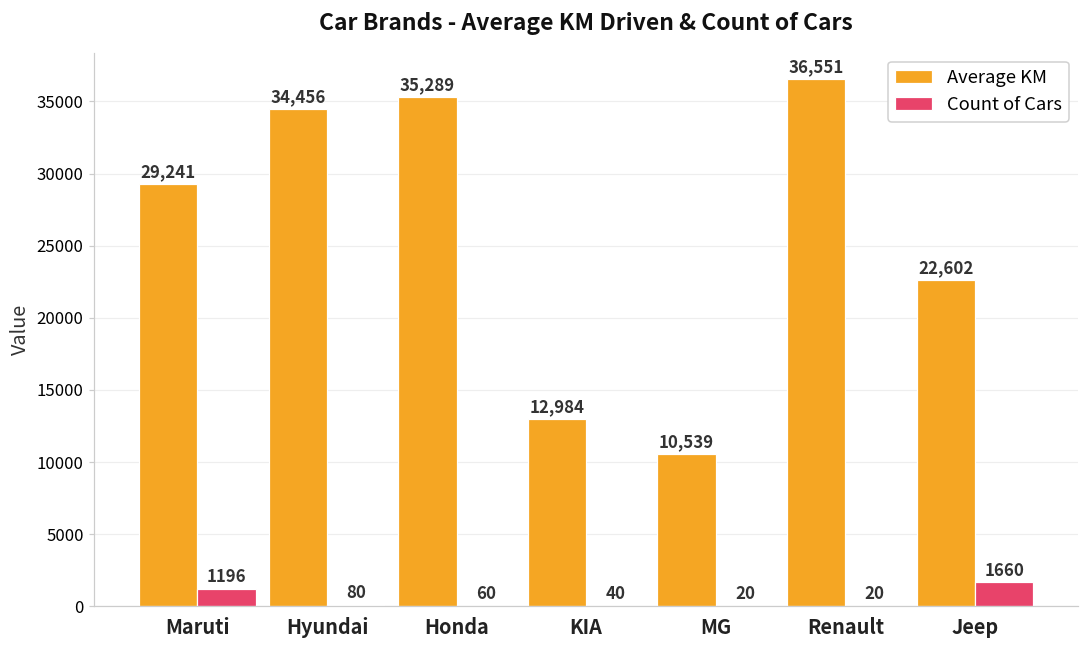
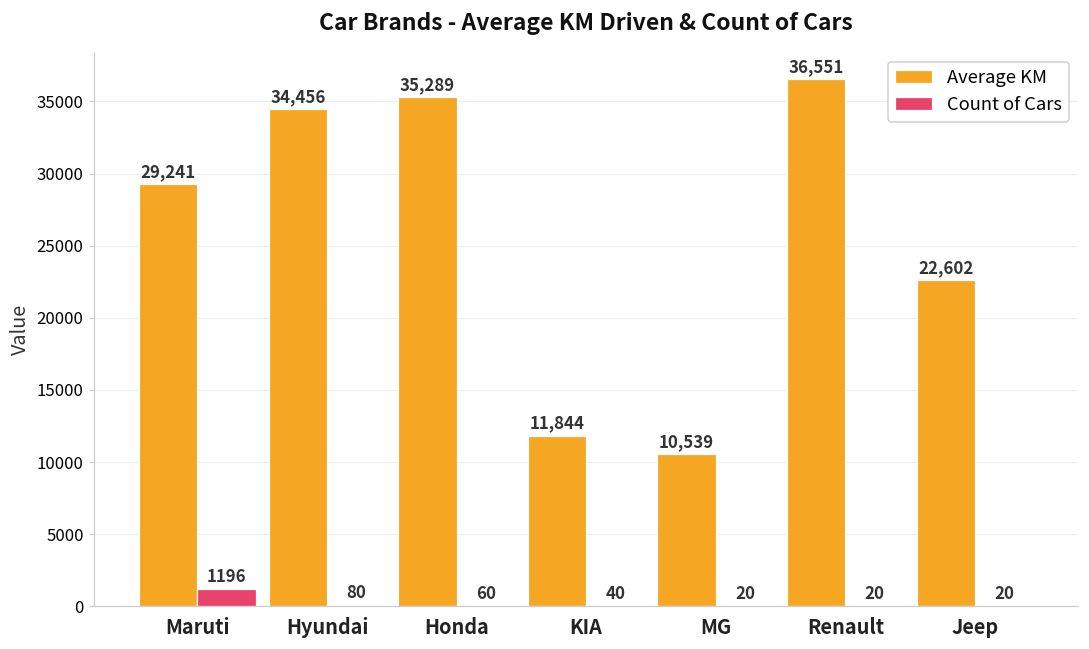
Average KM, KIA: 12,984 -> 11,844
Count of Cars, Jeep: 1660 -> 20
